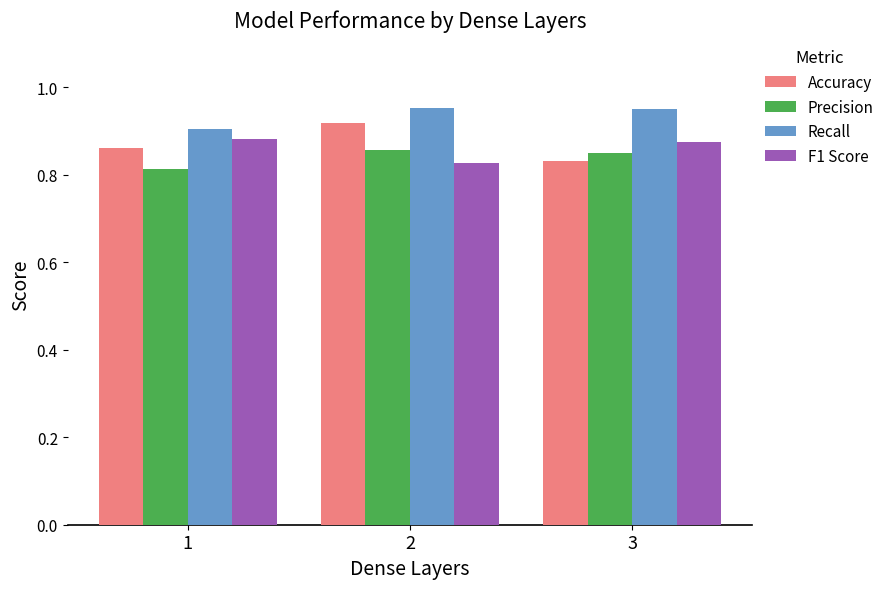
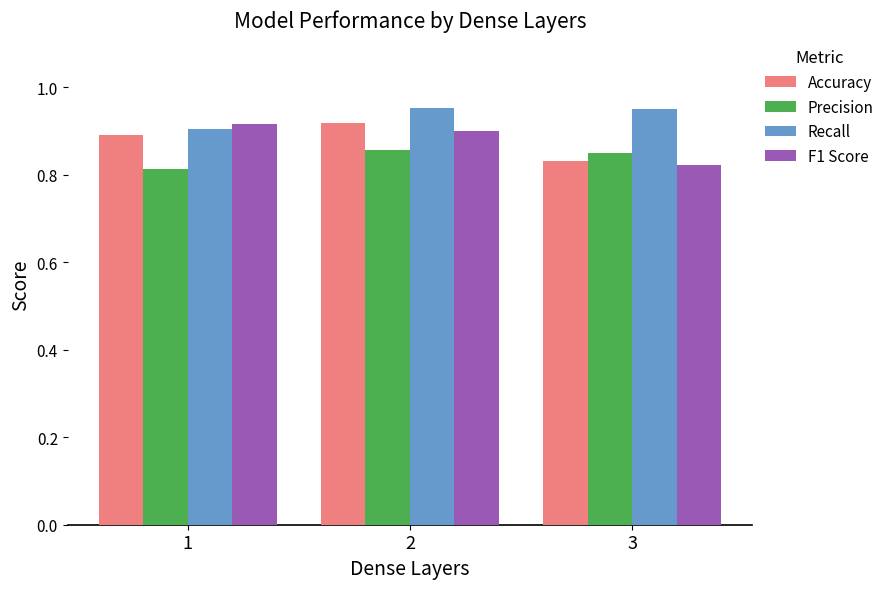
Accuracy, 1: 0.86 -> 0.89
F1 Score, 1: 0.88 -> 0.92
F1 Score, 2: 0.83 -> 0.90
F1 Score, 3: 0.88 -> 0.82
